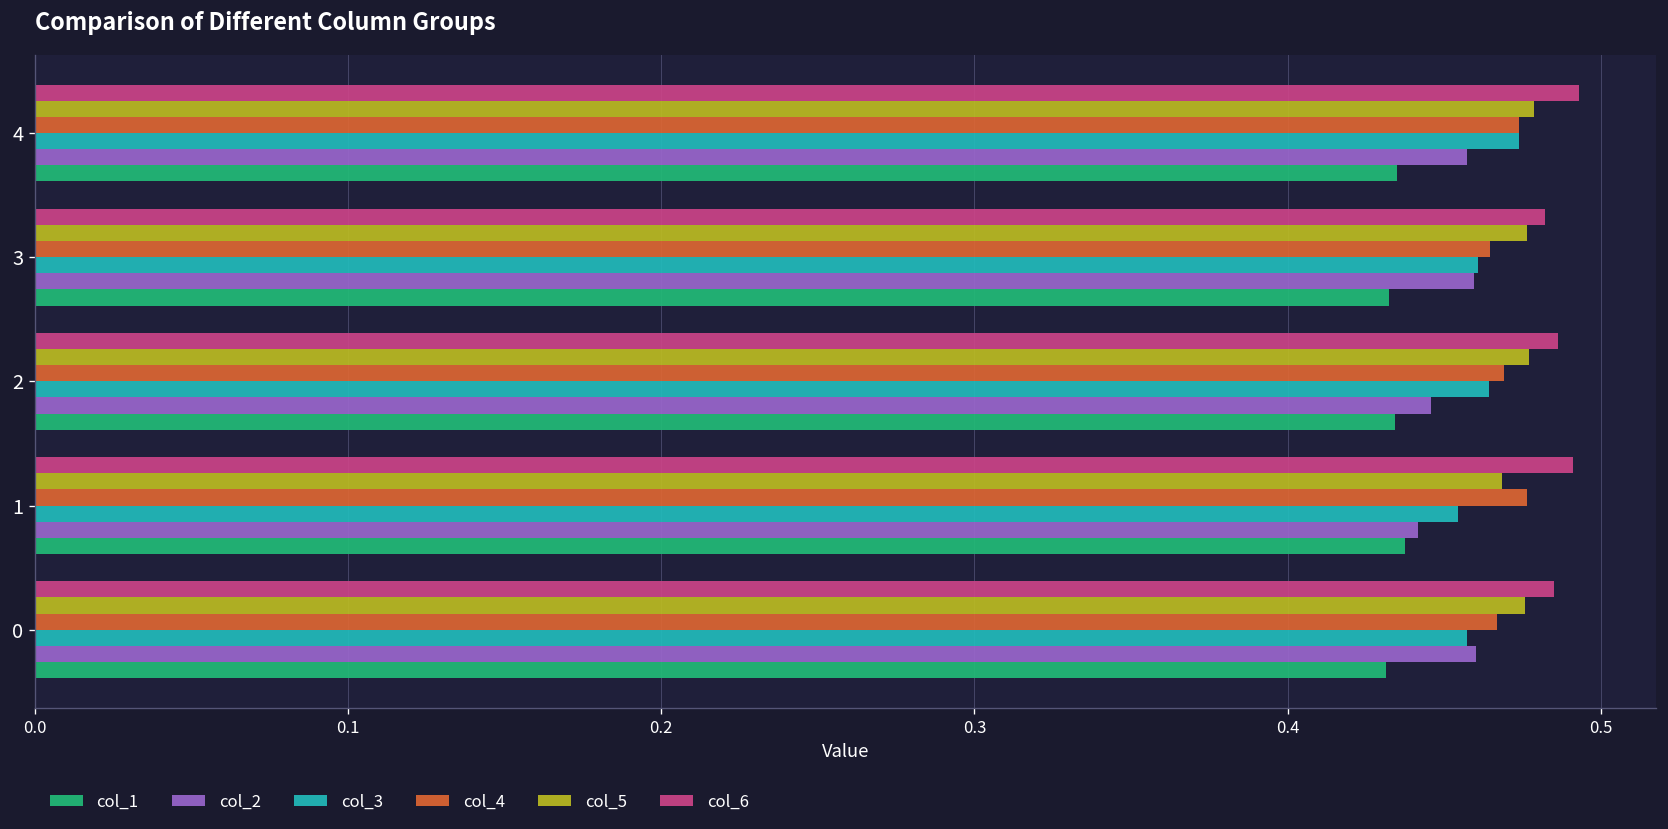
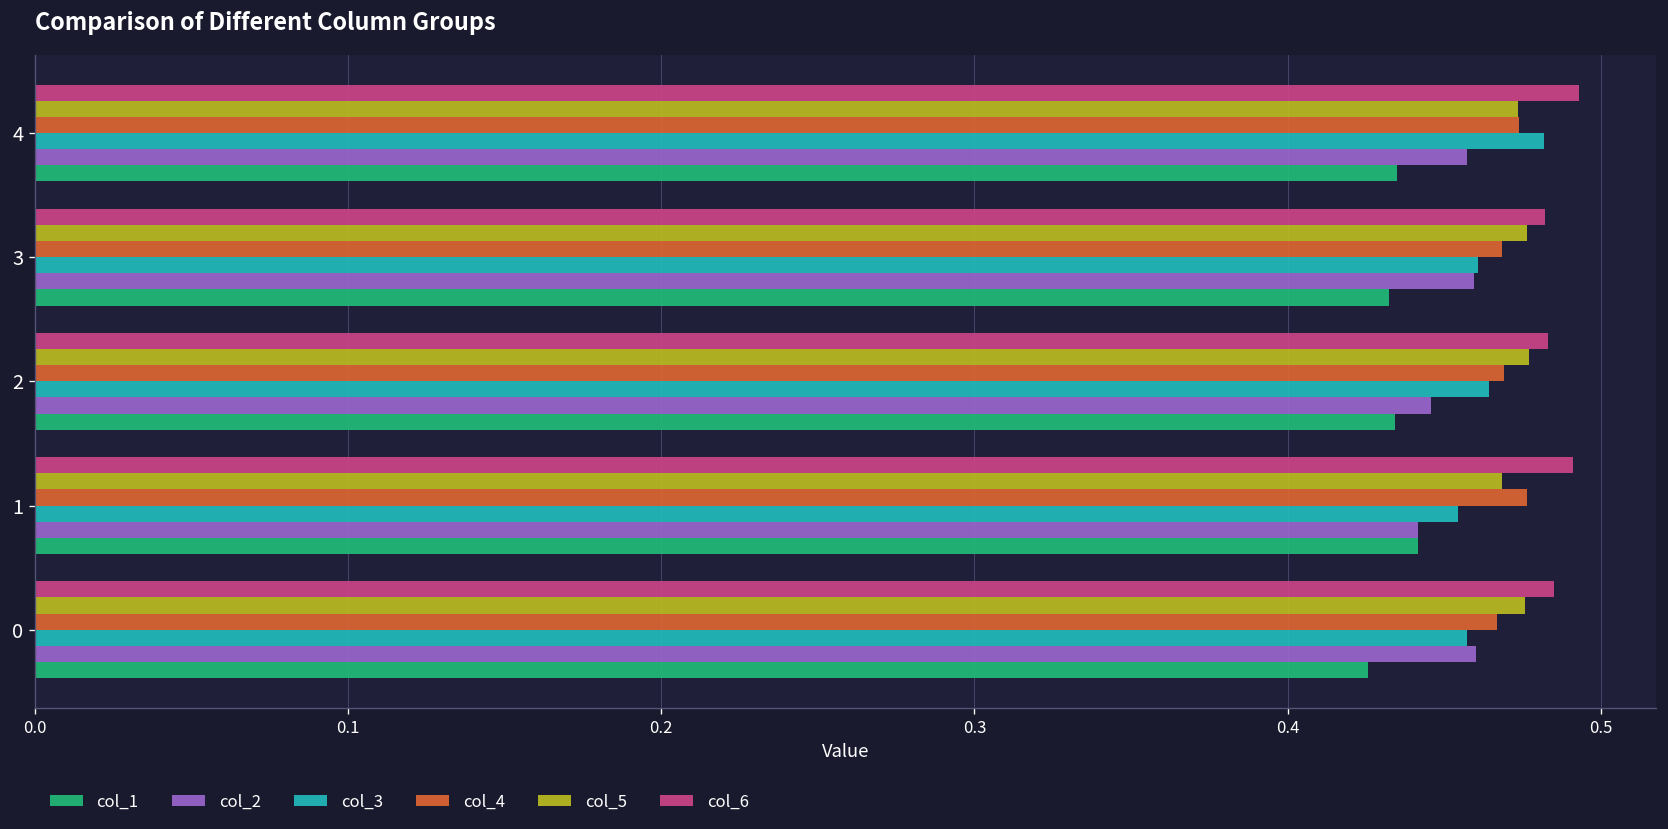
col_5, 4: 0.479 -> 0.474
col_3, 4: 0.474 -> 0.482
col_4, 3: 0.465 -> 0.468
col_6, 2: 0.486 -> 0.483
col_1, 1: 0.437 -> 0.442
col_1, 0: 0.431 -> 0.426
